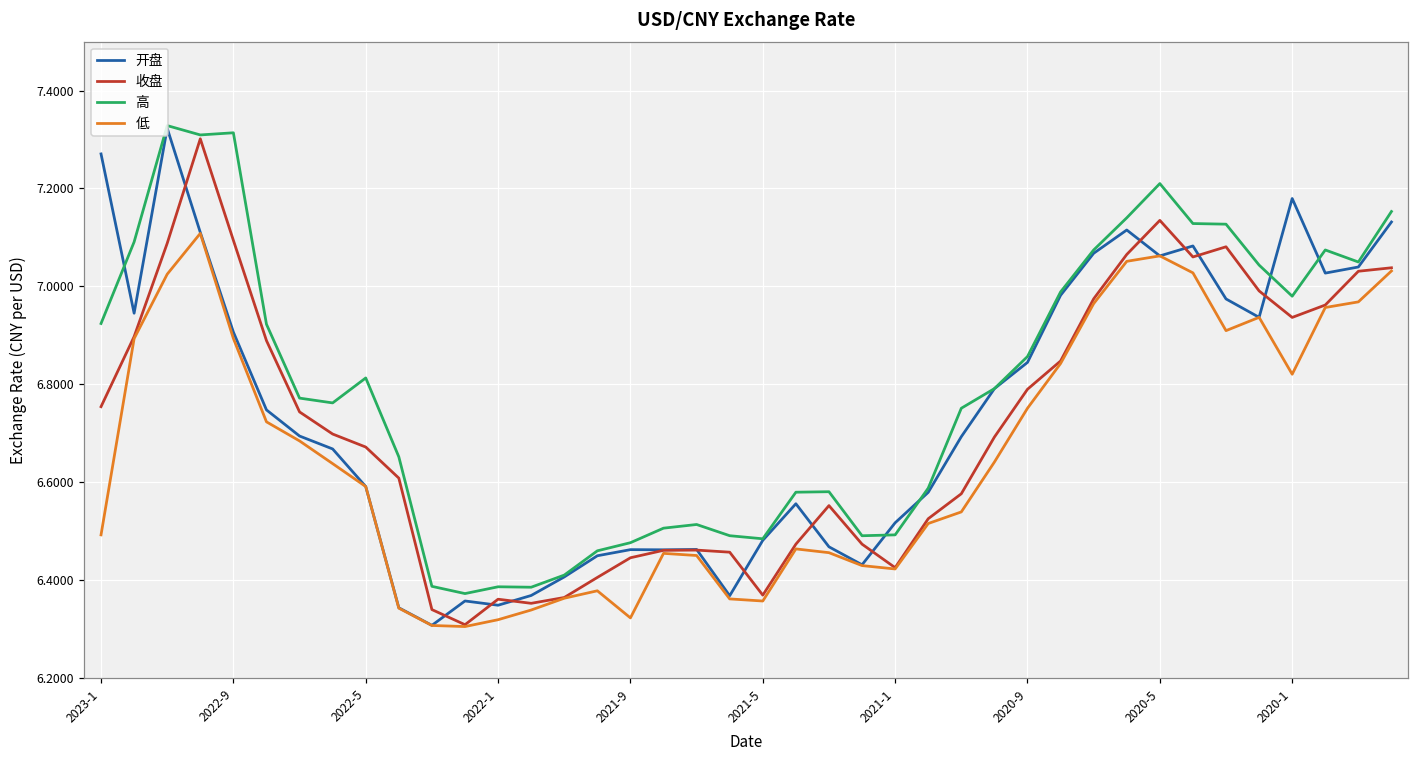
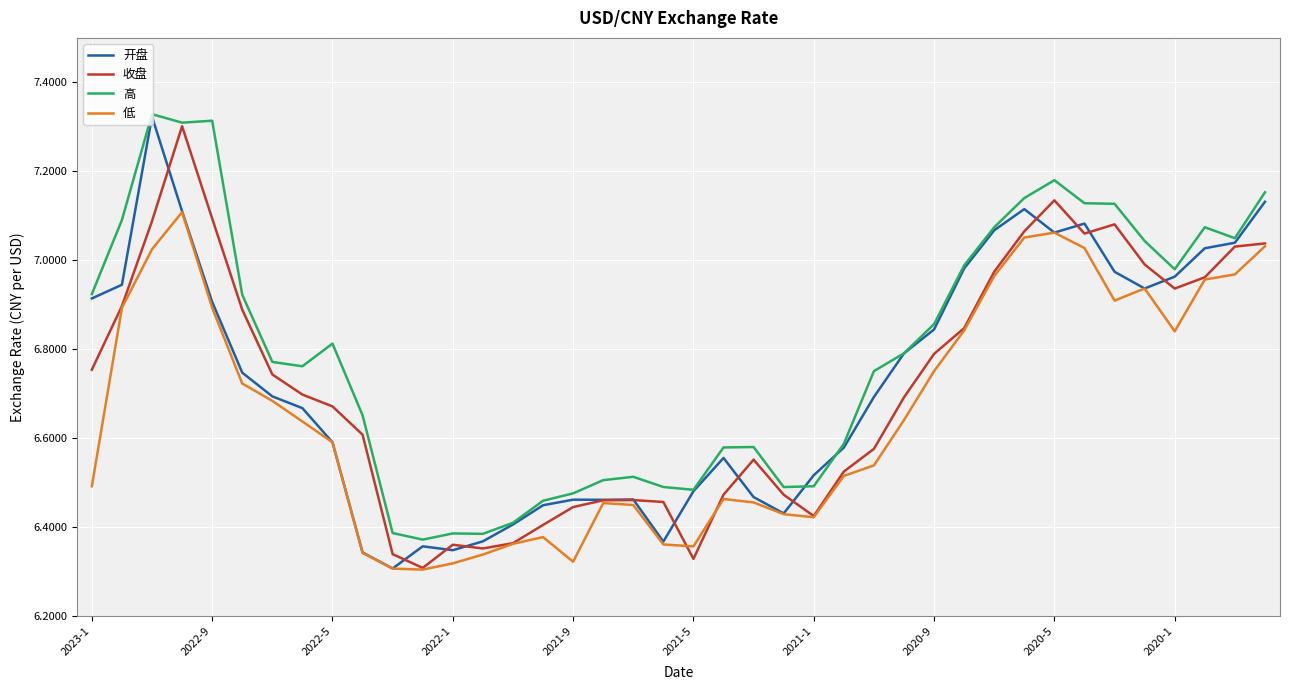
开盘, 2023-1: 7.27 -> 6.91
收盘, 2021-5: 6.37 -> 6.33
高, 2020-5: 7.21 -> 7.18
开盘, 2020-1: 7.18 -> 6.96
低, 2020-1: 6.82 -> 6.84
